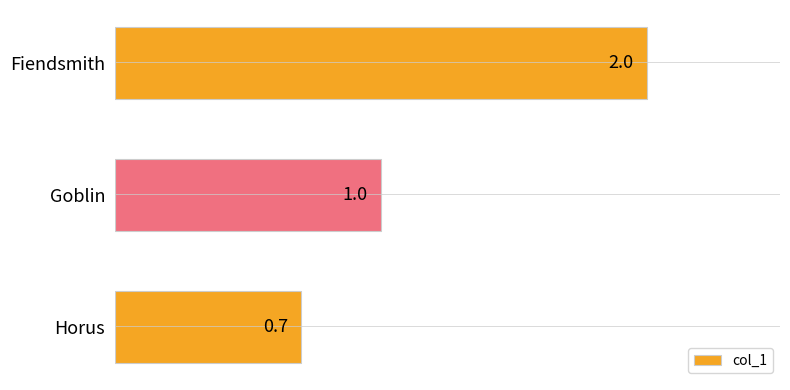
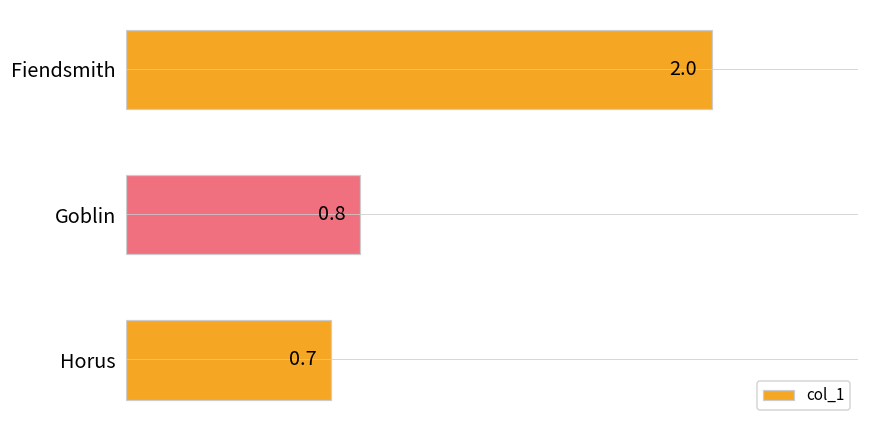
Goblin: 1.0 -> 0.8
